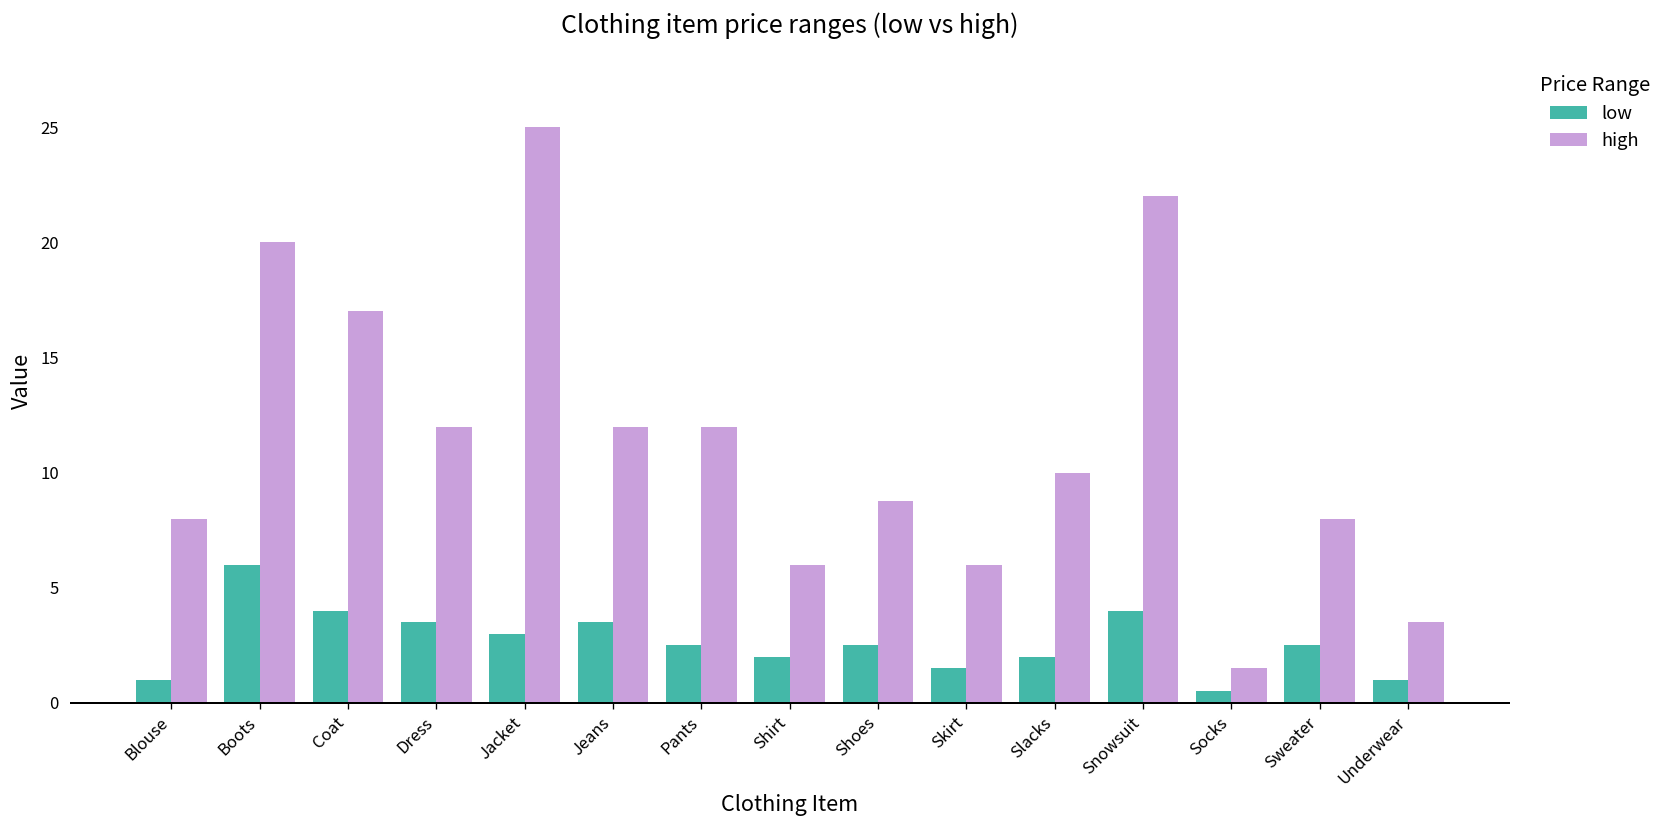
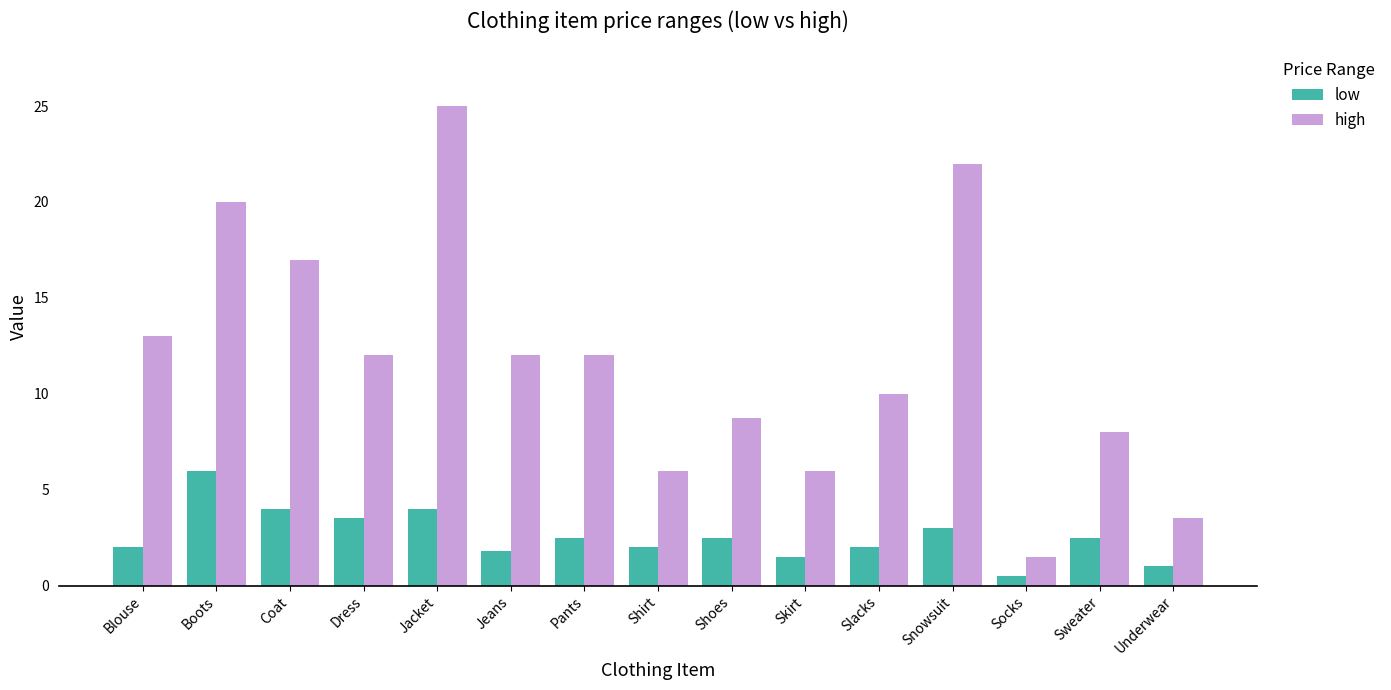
low, Blouse: 1 -> 2
high, Blouse: 8 -> 13
low, Jacket: 3 -> 4
low, Jeans: 3.5 -> 1.8
low, Snowsuit: 4 -> 3
